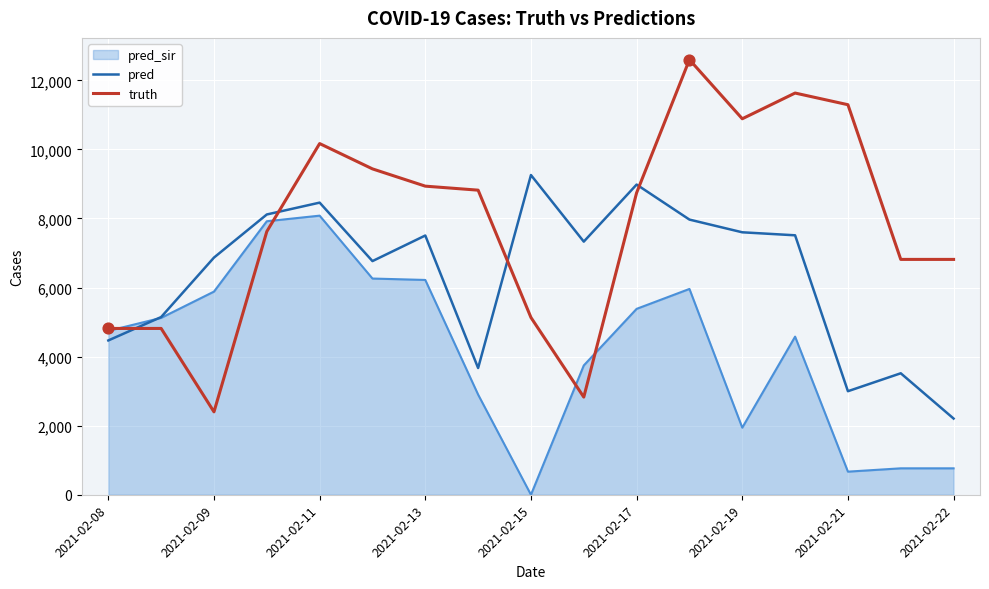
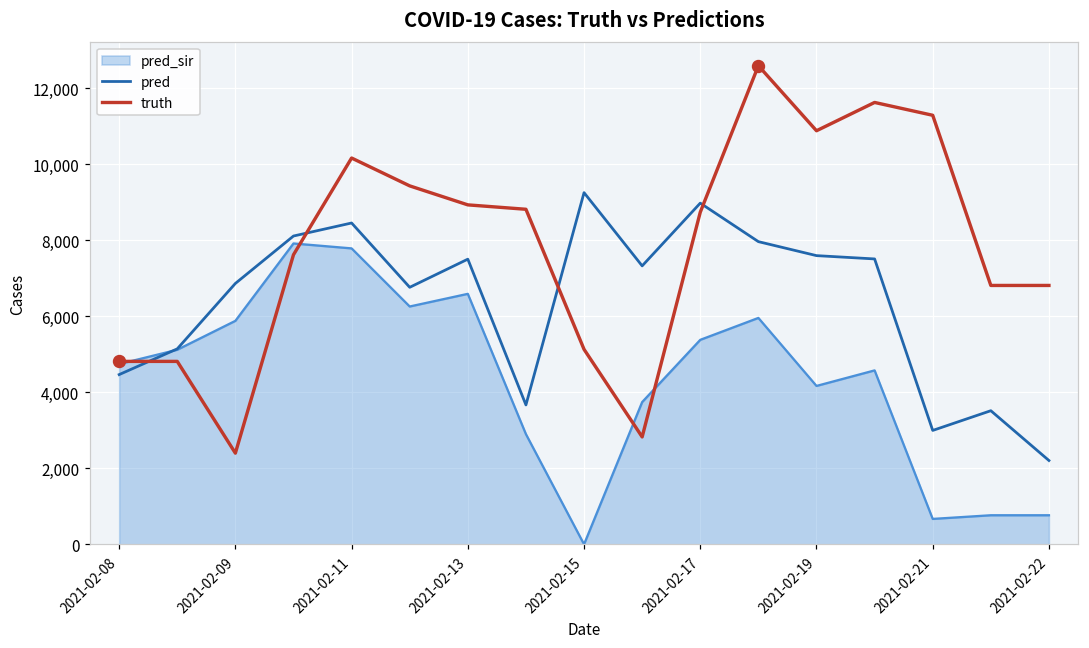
pred_sir, 2021-02-11: 8,100 -> 7,800
pred_sir, 2021-02-13: 6,200 -> 6,600
pred_sir, 2021-02-19: 1,900 -> 4,200
